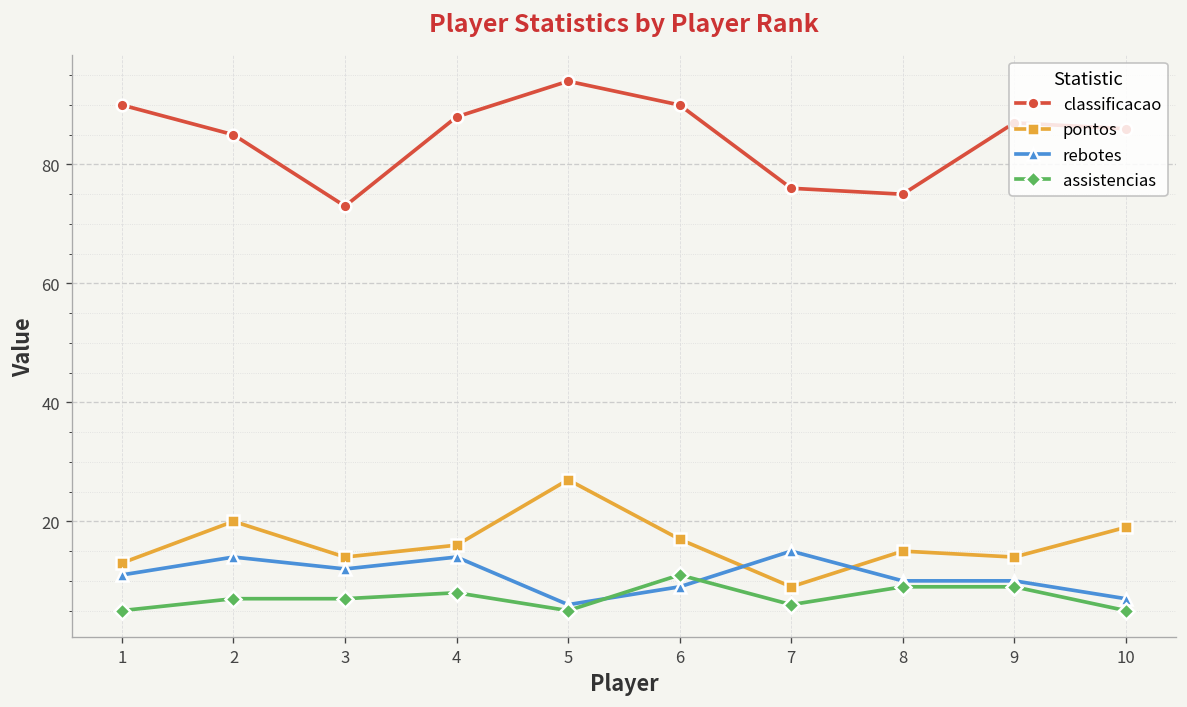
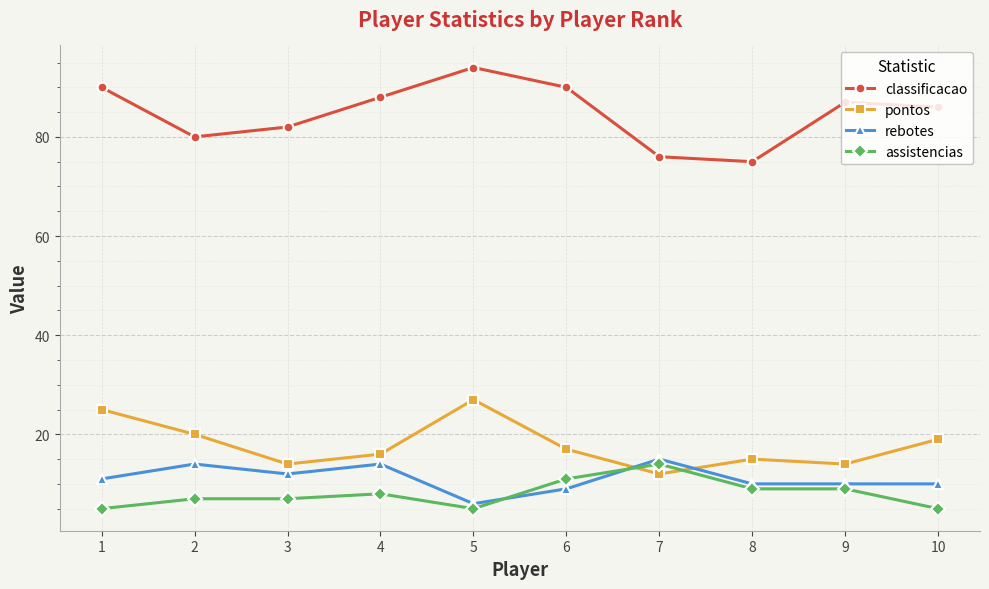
pontos, 1: 13 -> 25
classificacao, 2: 85 -> 80
classificacao, 3: 73 -> 82
pontos, 7: 9 -> 12
assistencias, 7: 6 -> 14
rebotes, 10: 7 -> 10
